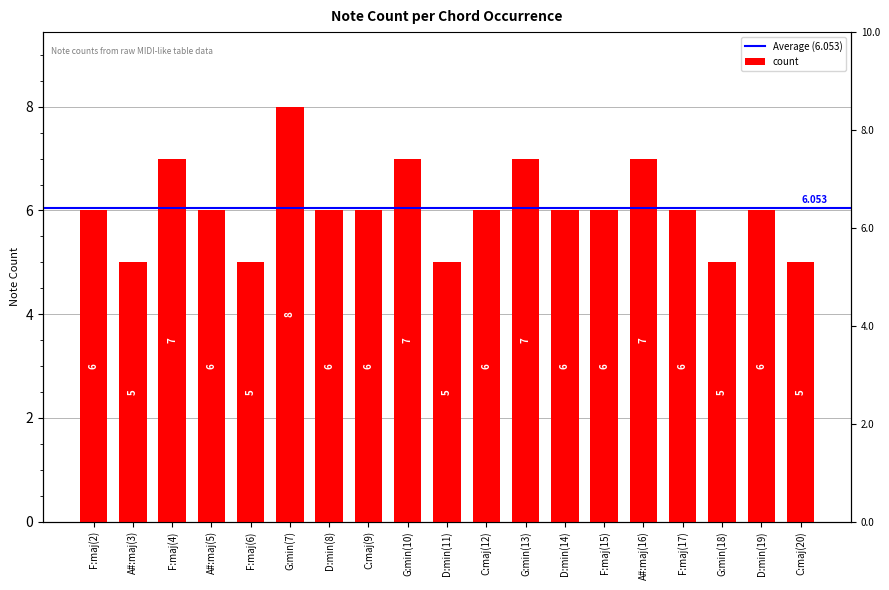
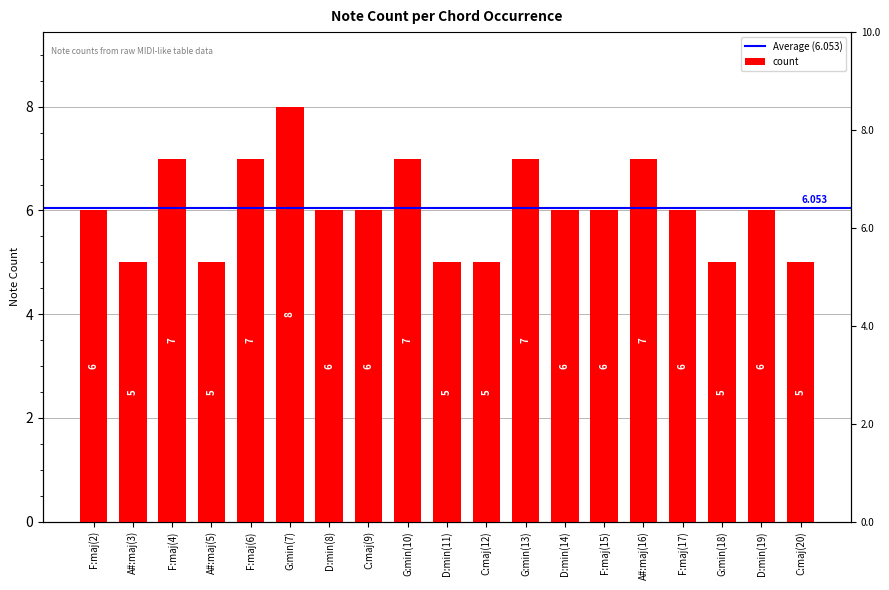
A#:maj(5): 6 -> 5
F:maj(6): 5 -> 7
C:maj(12): 6 -> 5
